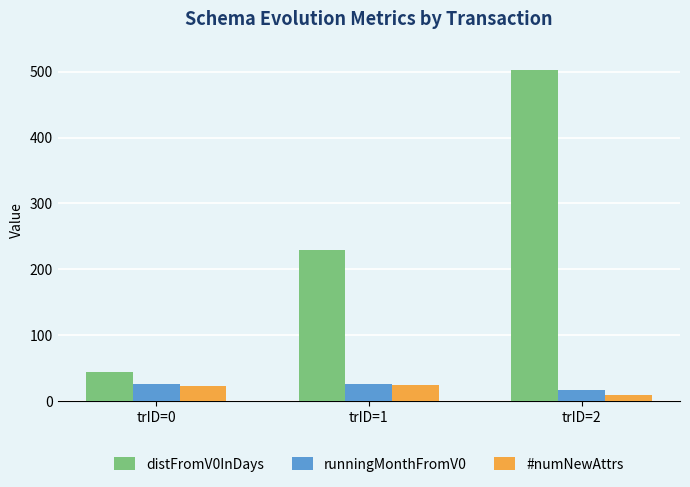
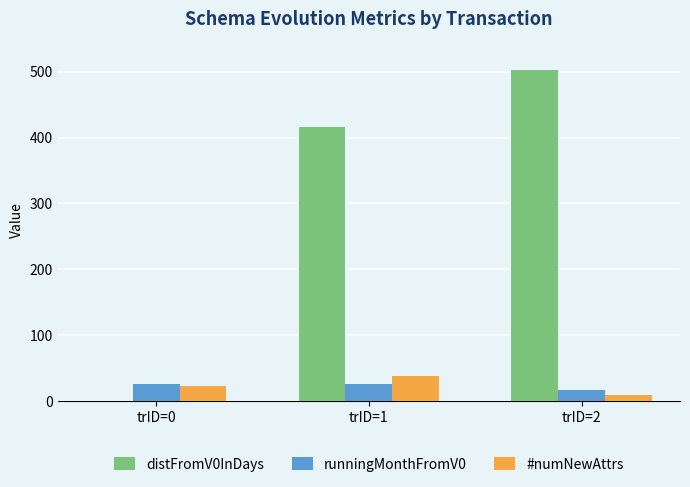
distFromV0InDays, trID=0: 50 -> 0
distFromV0InDays, trID=1: 230 -> 420
#numNewAttrs, trID=1: 30 -> 40
